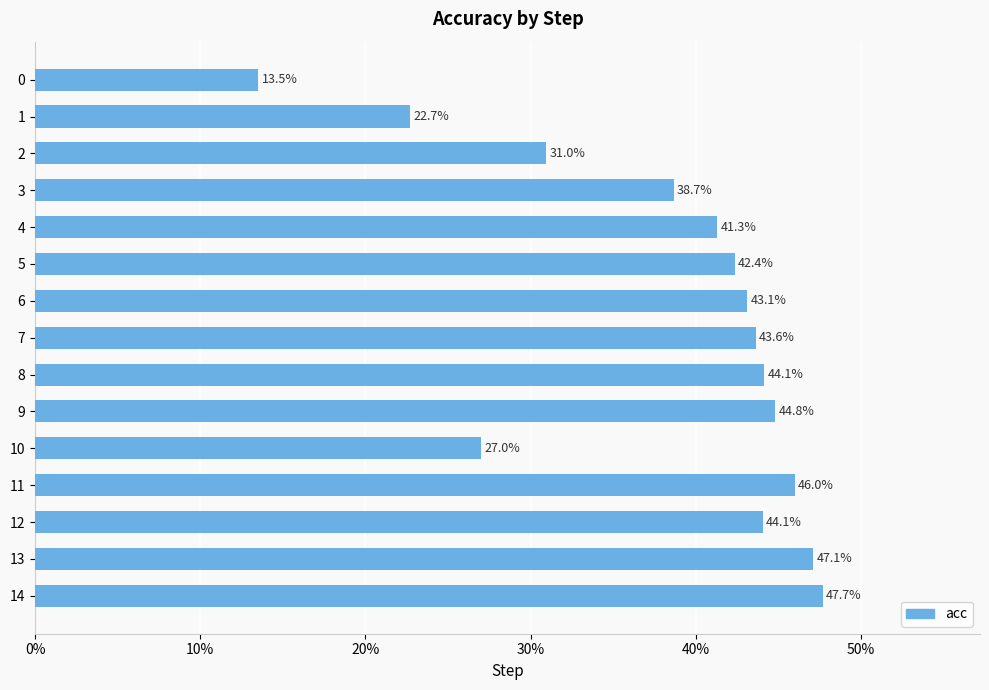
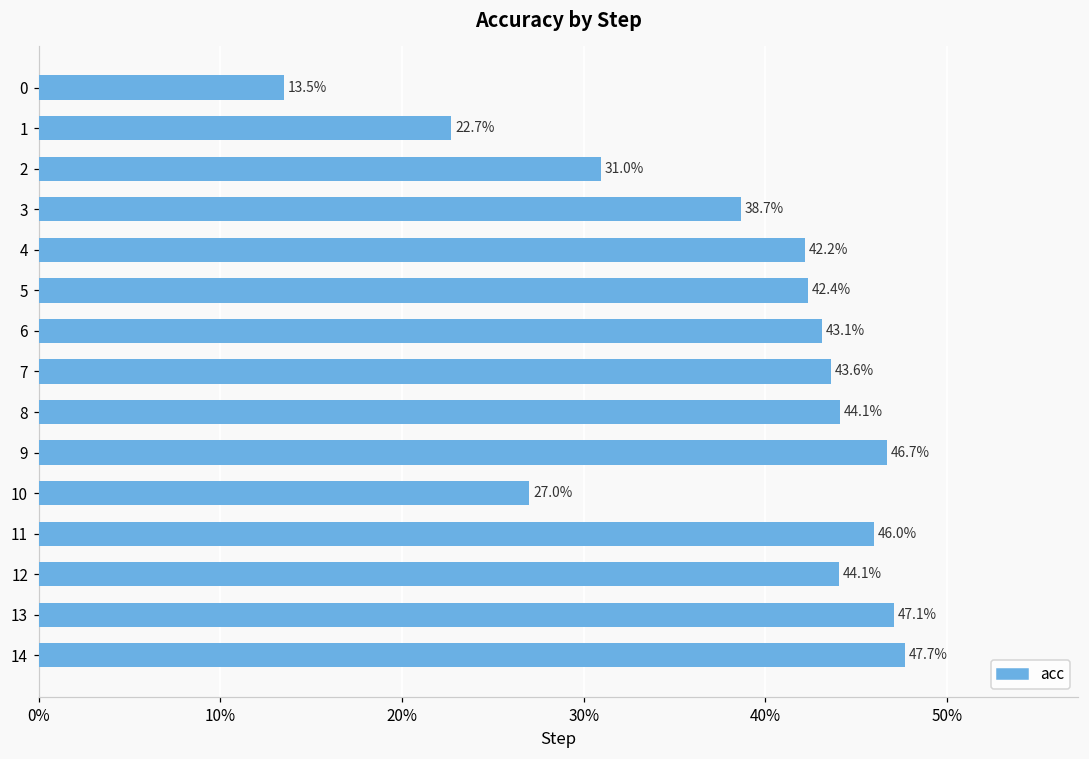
4: 41.3% -> 42.2%
9: 44.8% -> 46.7%
